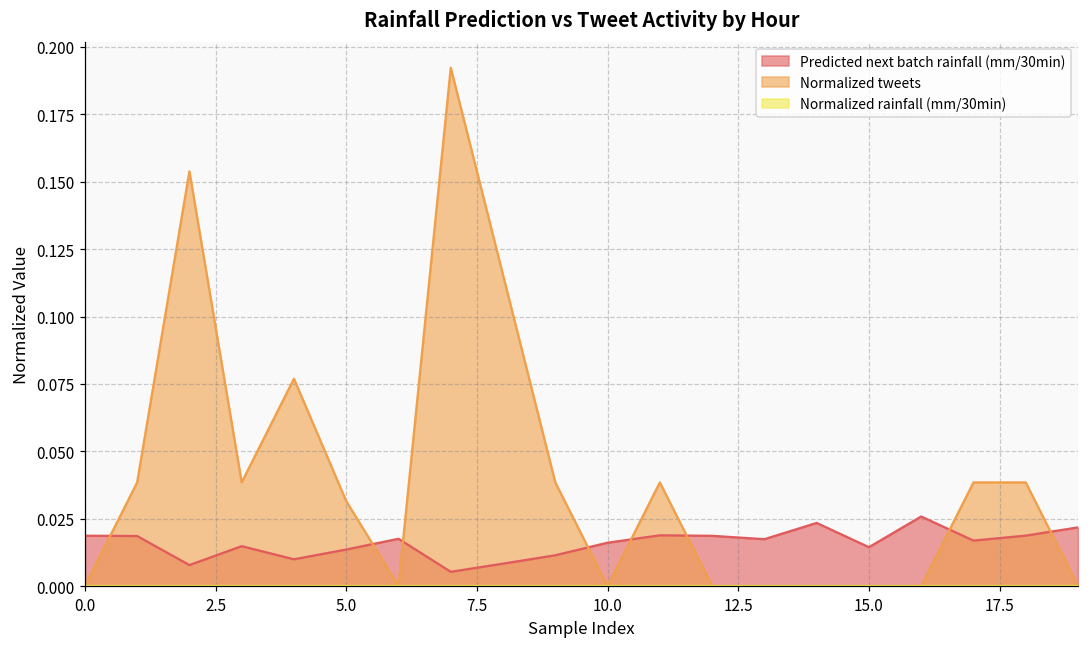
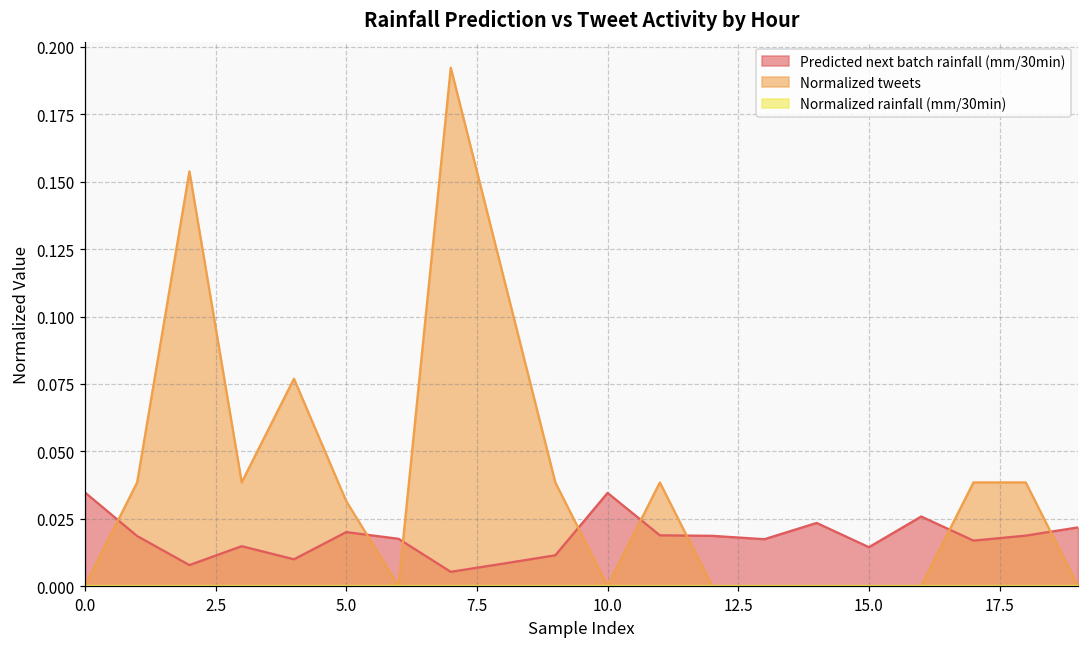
Predicted next batch rainfall (mm/30min), 0.0: 0.019 -> 0.035
Predicted next batch rainfall (mm/30min), 5.0: 0.014 -> 0.020
Predicted next batch rainfall (mm/30min), 10.0: 0.016 -> 0.035
